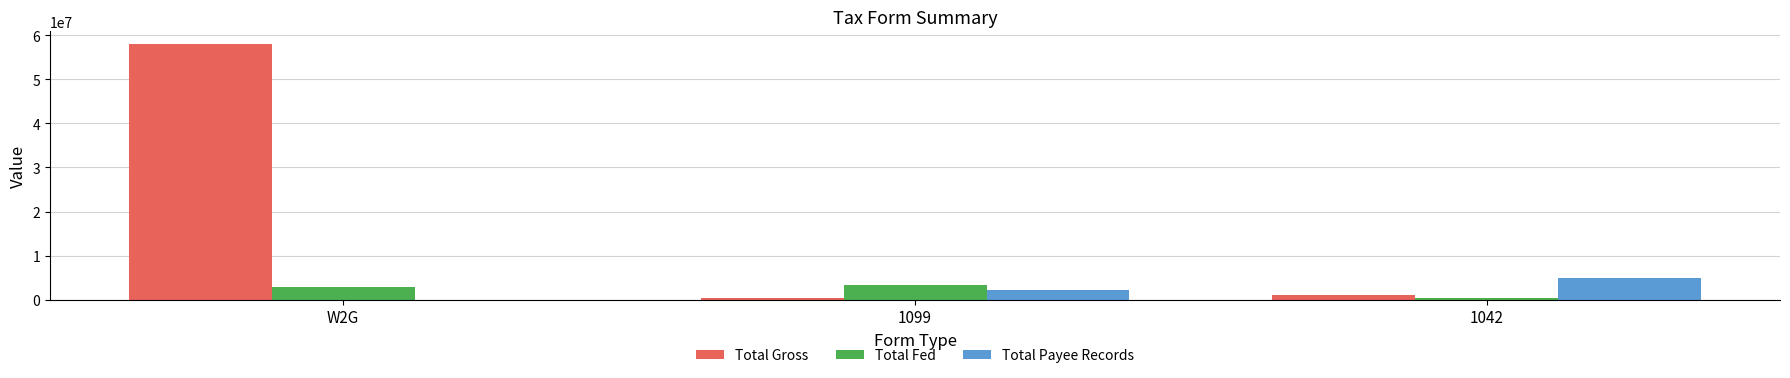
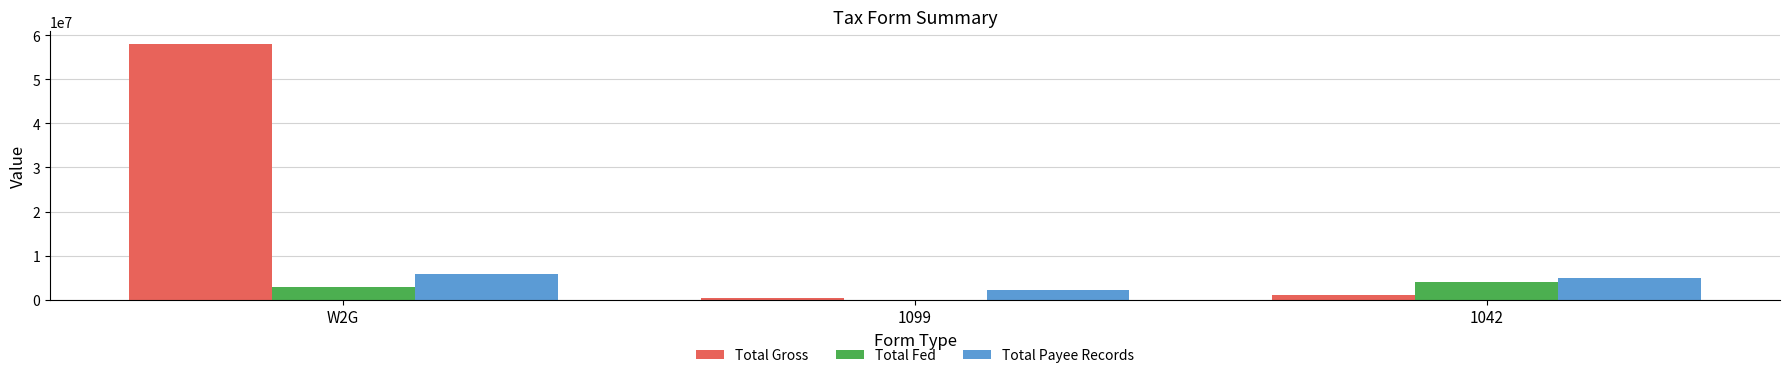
Total Payee Records, W2G: 0 -> 6000000
Total Fed, 1099: 3000000 -> 0
Total Fed, 1042: 0 -> 4000000
